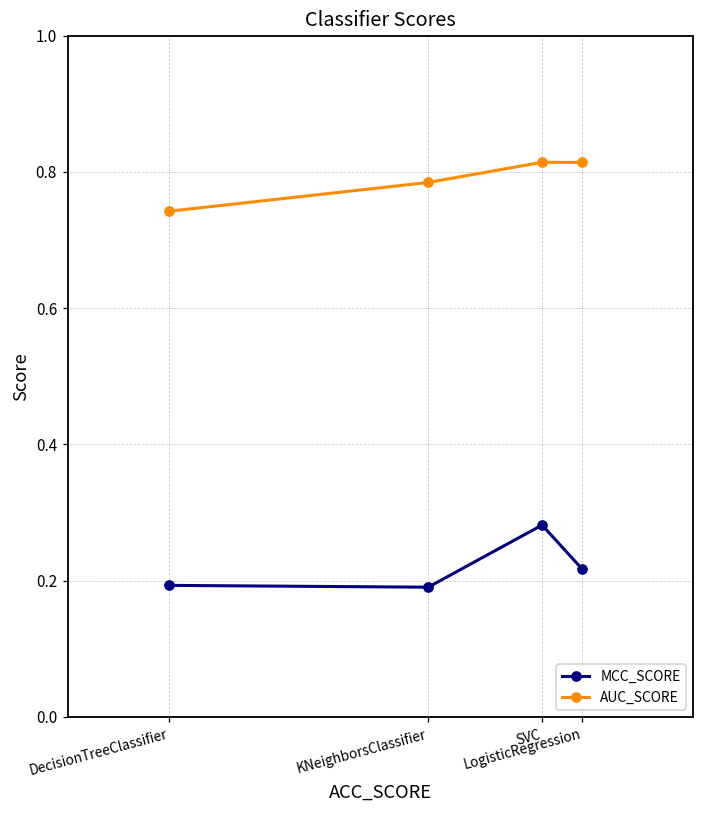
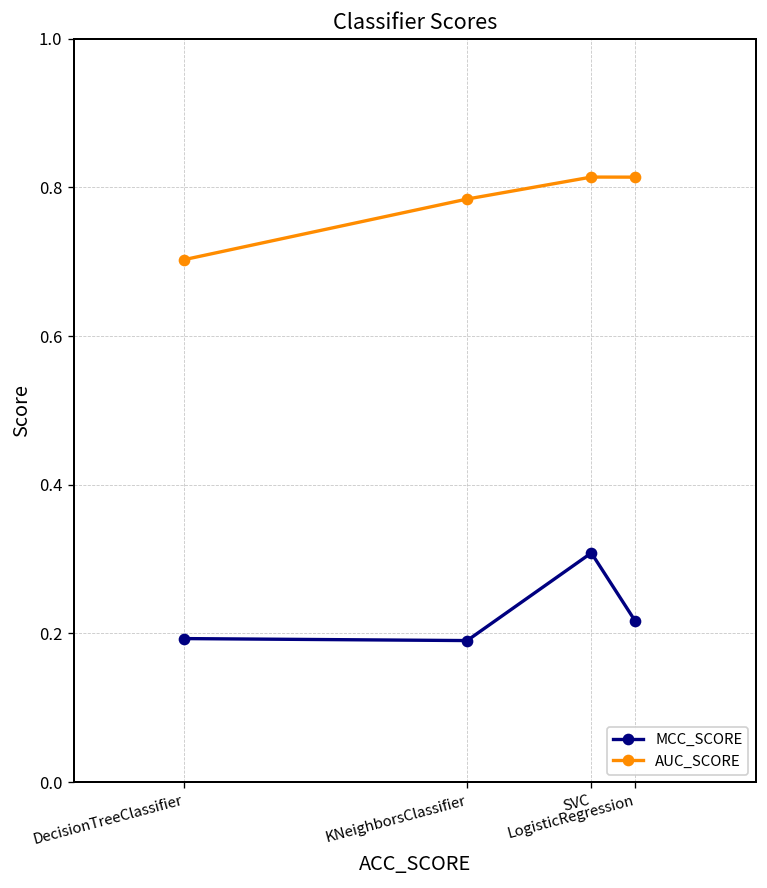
AUC_SCORE, DecisionTreeClassifier: 0.74 -> 0.70
MCC_SCORE, SVC: 0.28 -> 0.31
